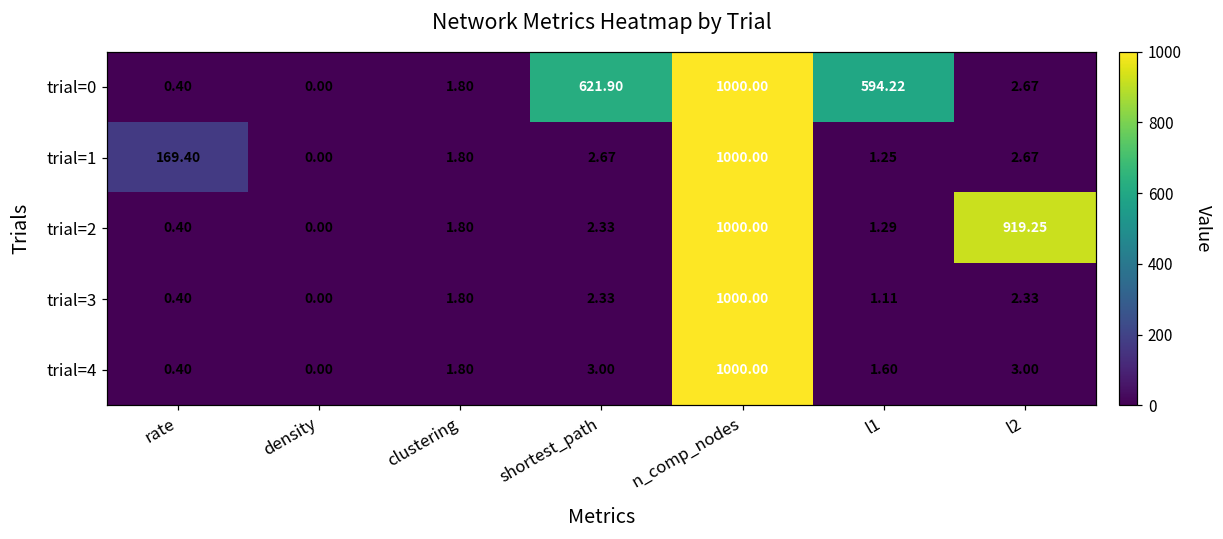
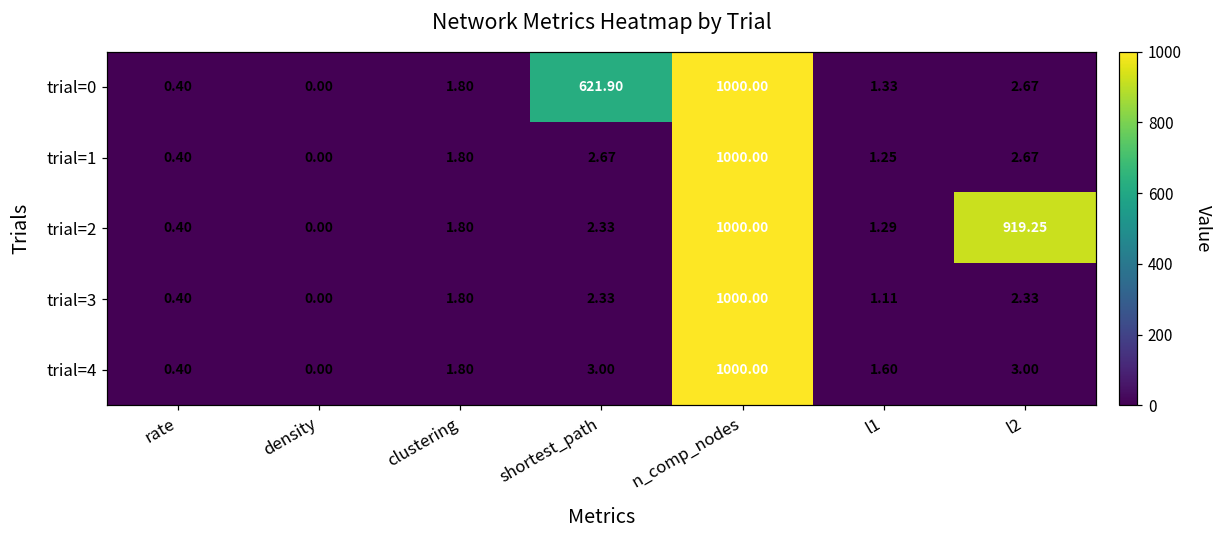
trial=0, l1: 594.22 -> 1.33
trial=1, rate: 169.40 -> 0.40
